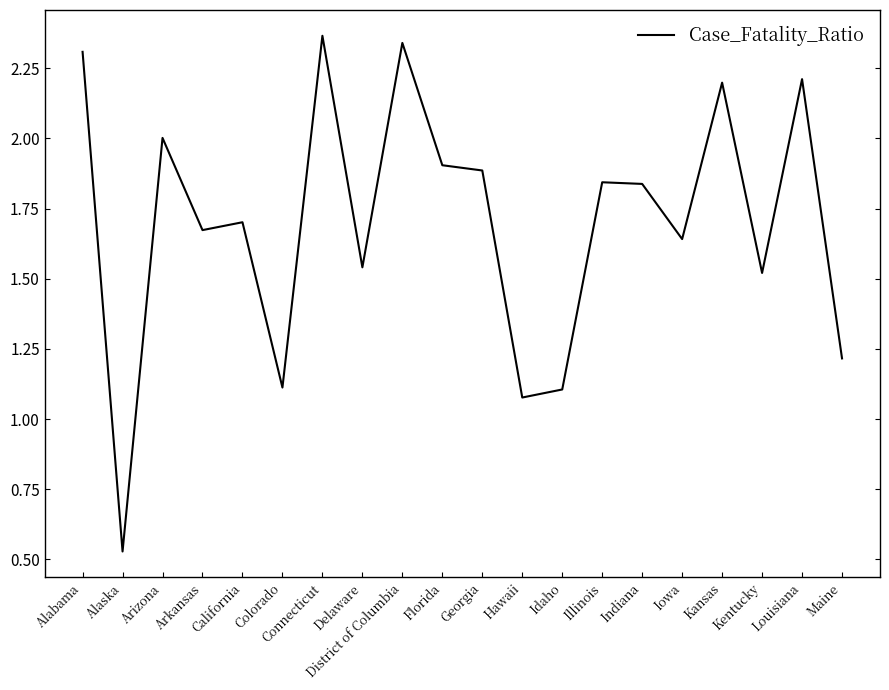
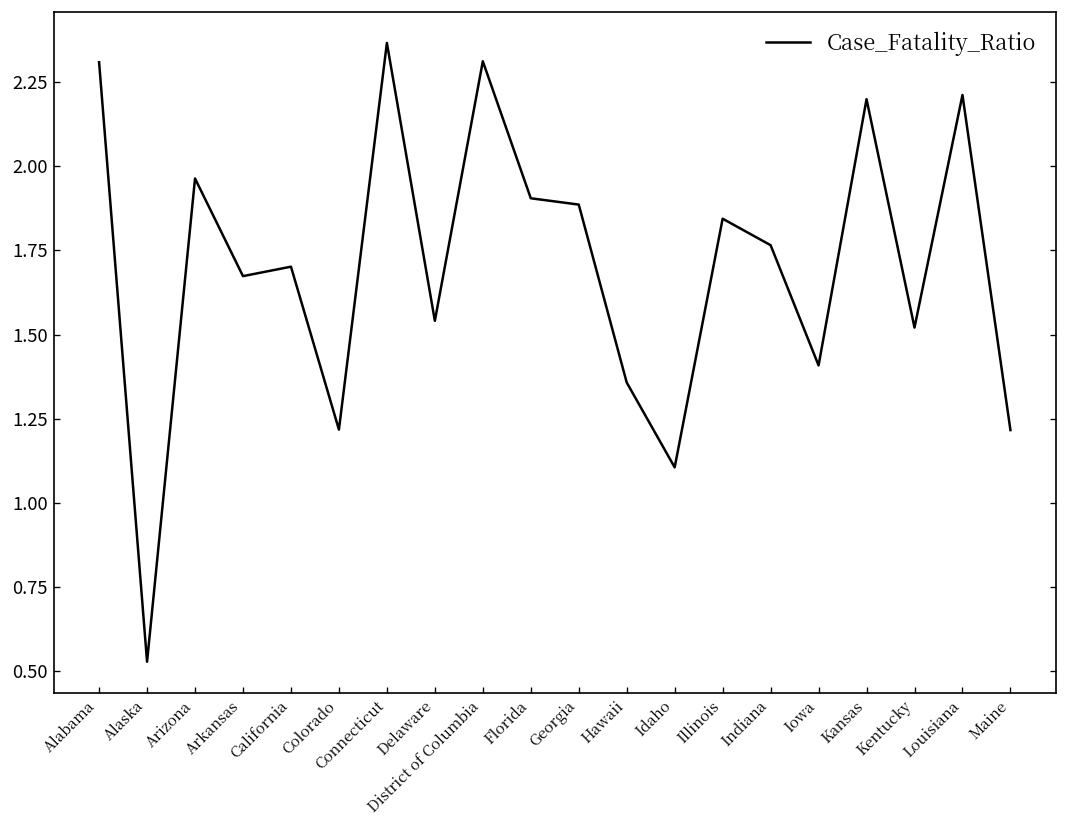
Arizona: 2.00 -> 1.96
Colorado: 1.11 -> 1.22
District of Columbia: 2.34 -> 2.31
Hawaii: 1.08 -> 1.36
Indiana: 1.84 -> 1.77
Iowa: 1.64 -> 1.41
